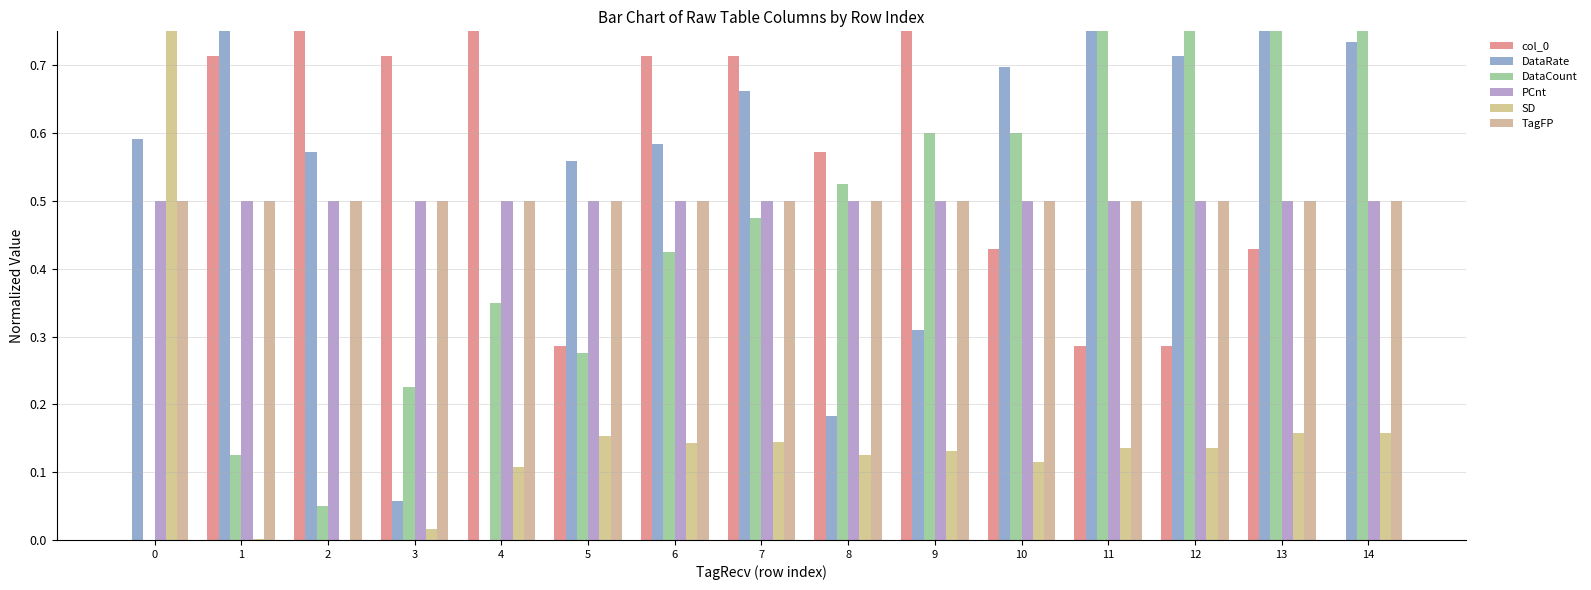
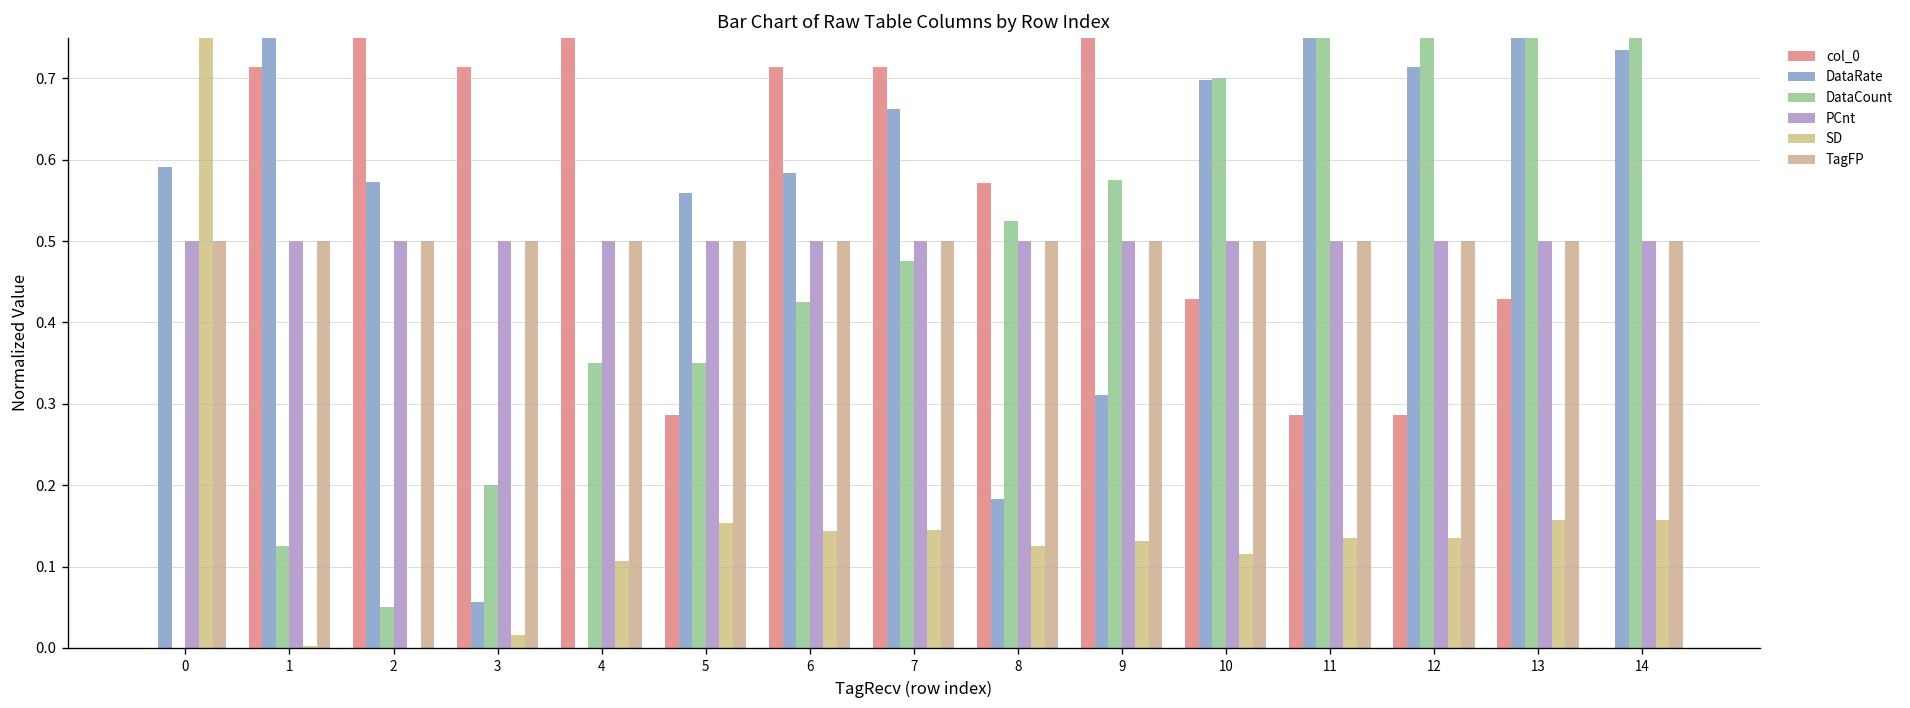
DataCount, 3: 0.23 -> 0.20
DataCount, 5: 0.28 -> 0.35
DataCount, 9: 0.60 -> 0.58
DataCount, 10: 0.60 -> 0.70
